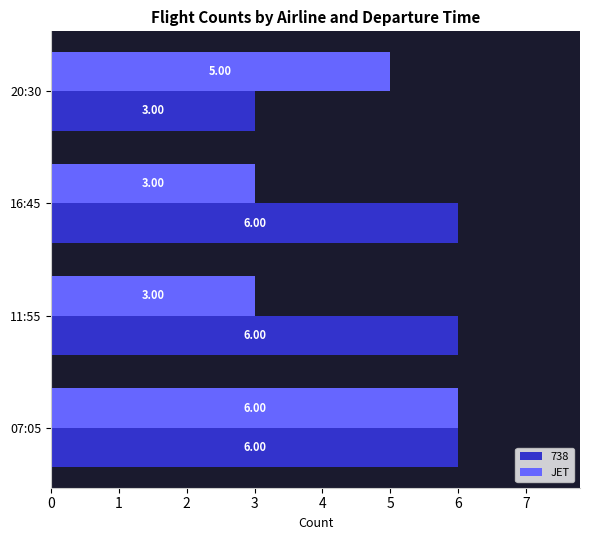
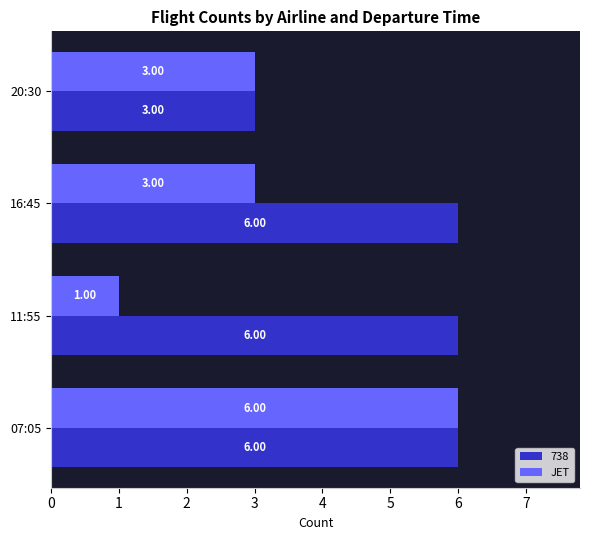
JET, 20:30: 5.00 -> 3.00
JET, 11:55: 3.00 -> 1.00
